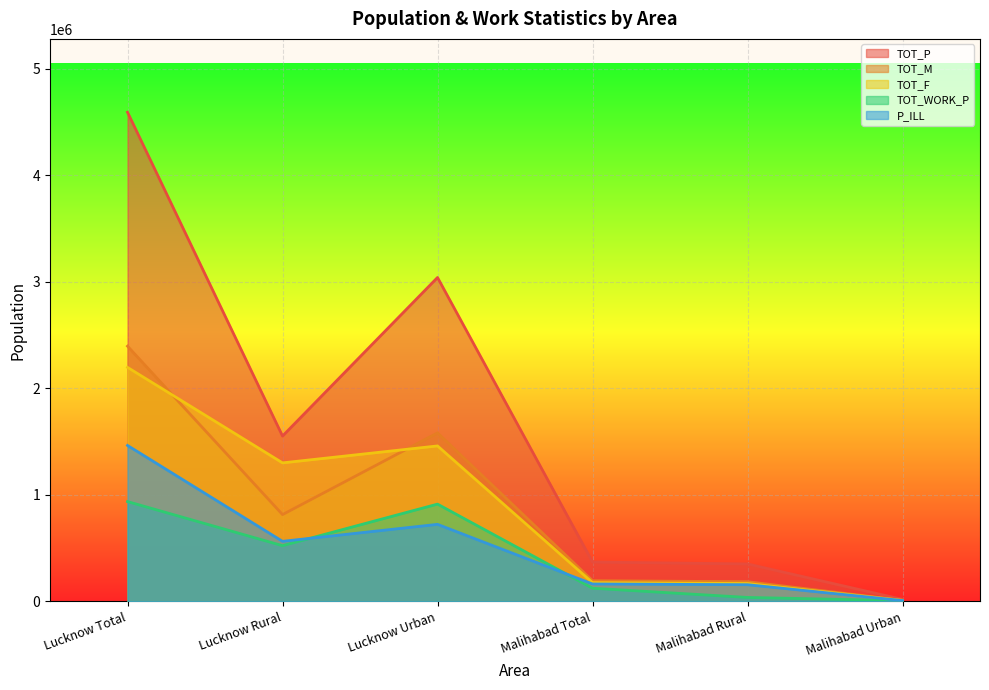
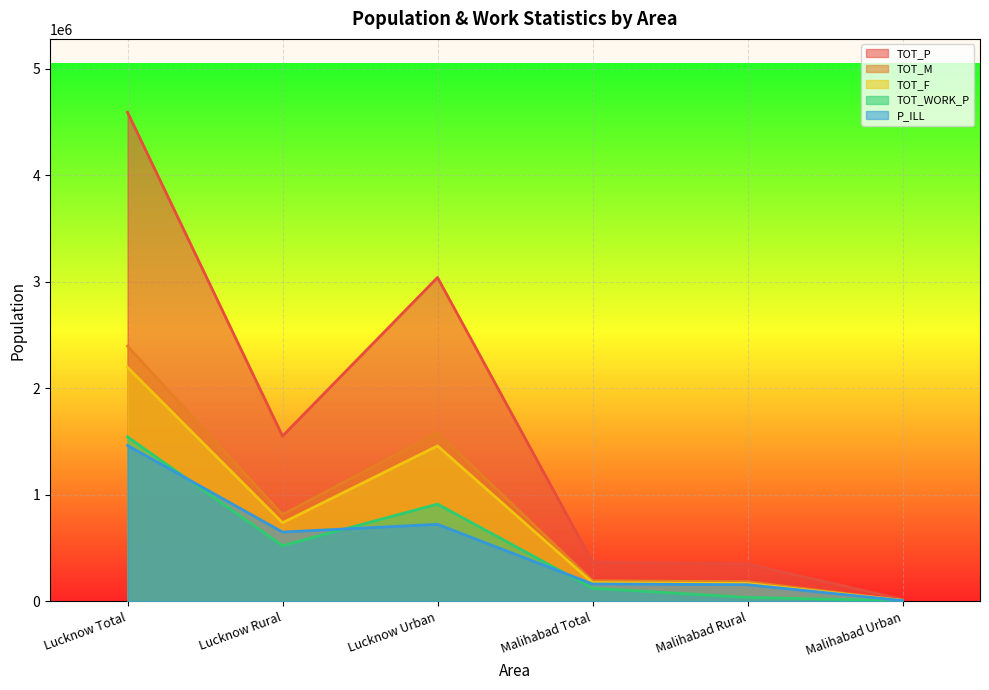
TOT_WORK_P, Lucknow Total: 940000 -> 1540000
TOT_F, Lucknow Rural: 1300000 -> 740000
P_ILL, Lucknow Rural: 560000 -> 650000
